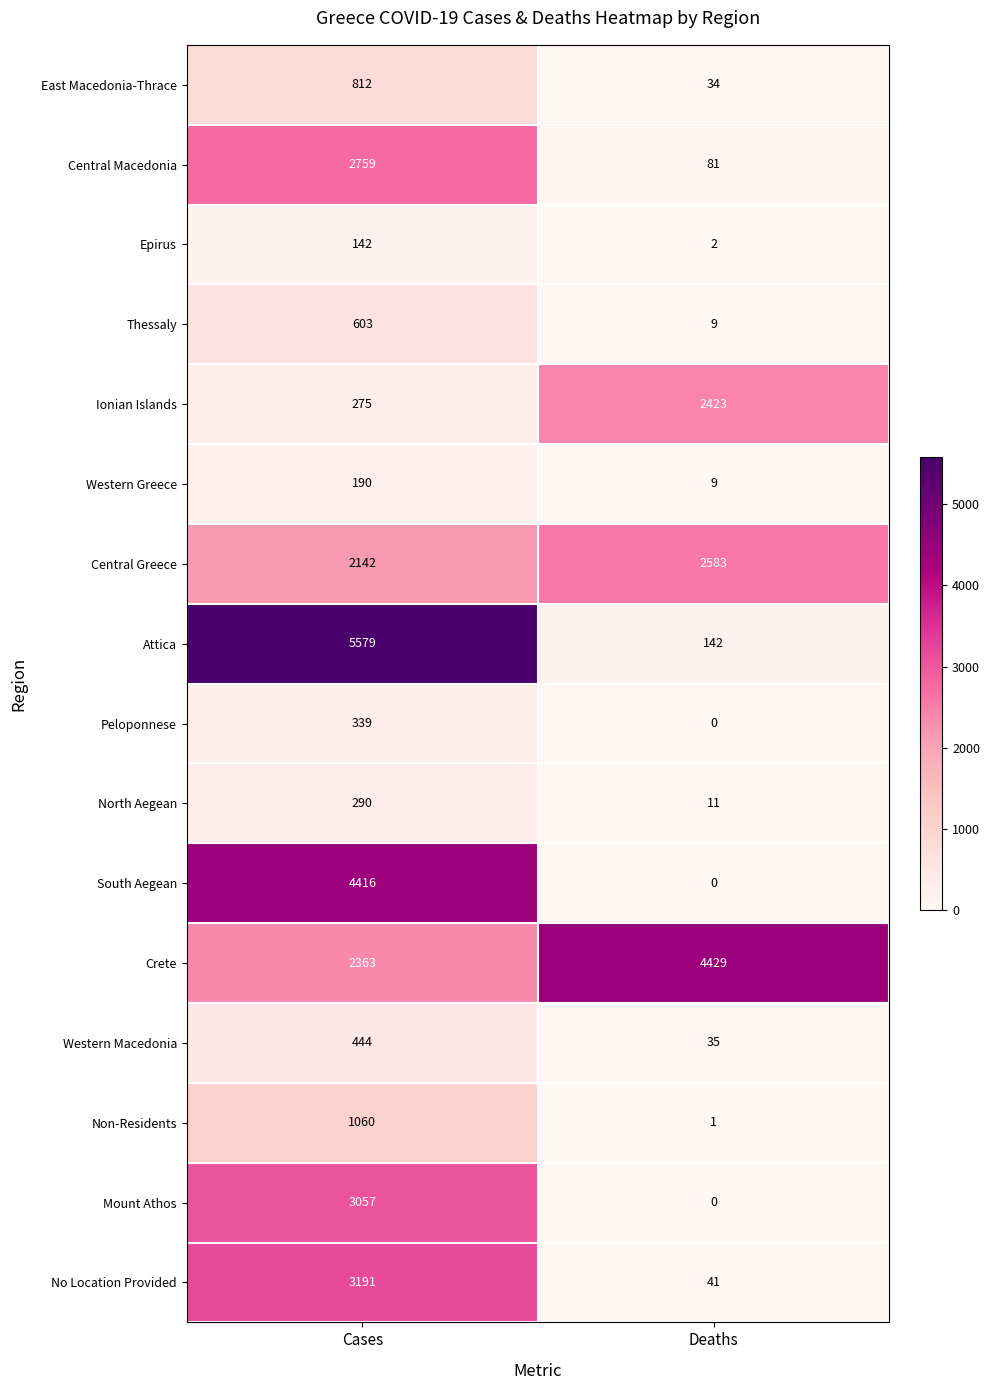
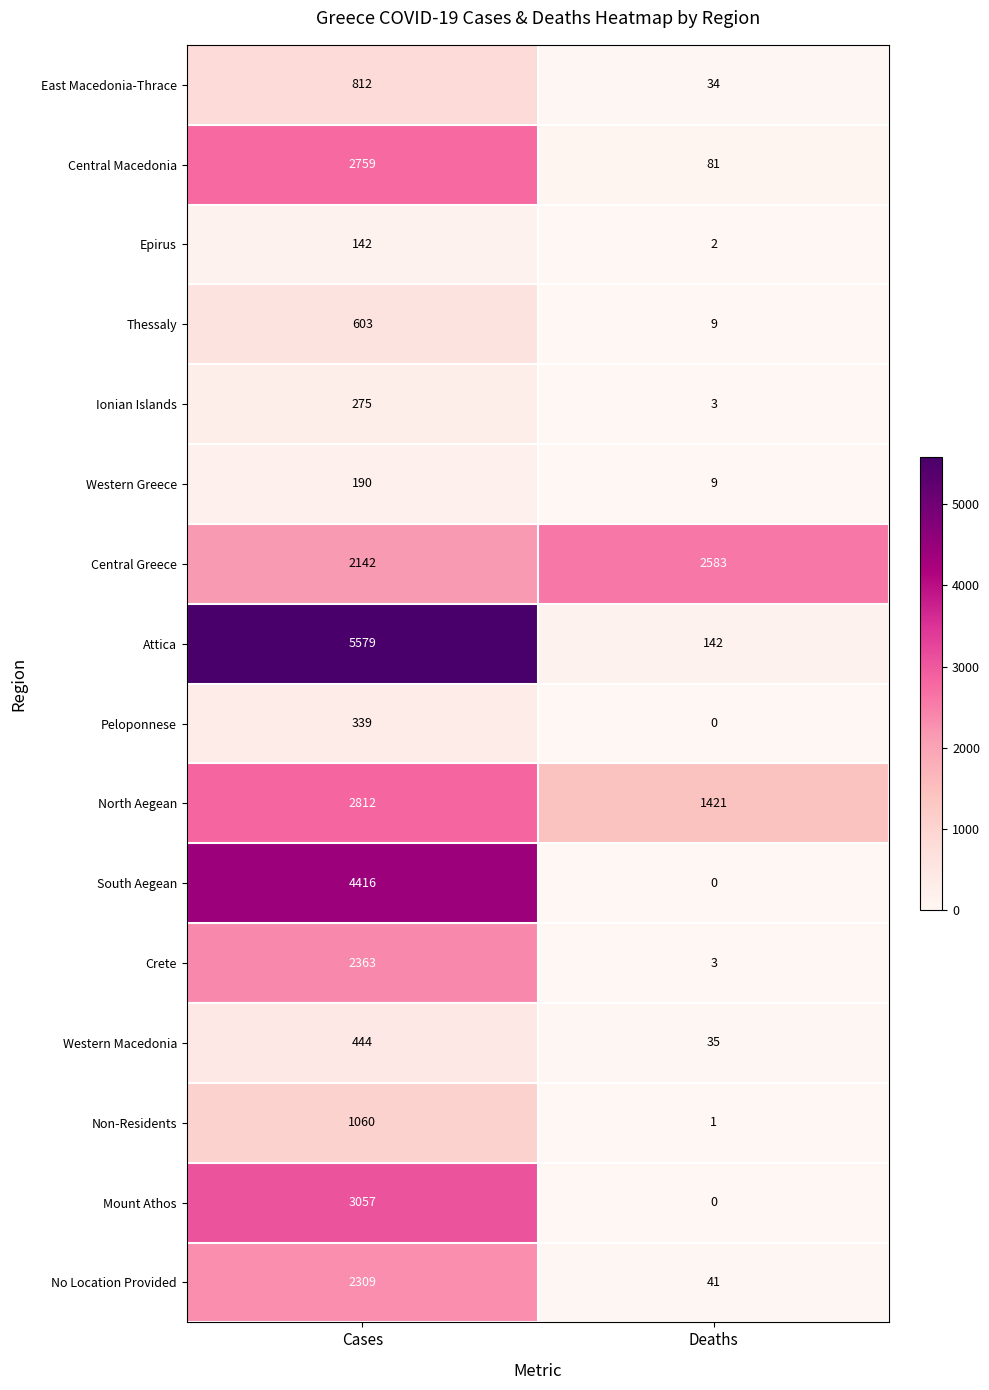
Ionian Islands, Deaths: 2423 -> 3
North Aegean, Cases: 290 -> 2812
North Aegean, Deaths: 11 -> 1421
Crete, Deaths: 4429 -> 3
No Location Provided, Cases: 3191 -> 2309
